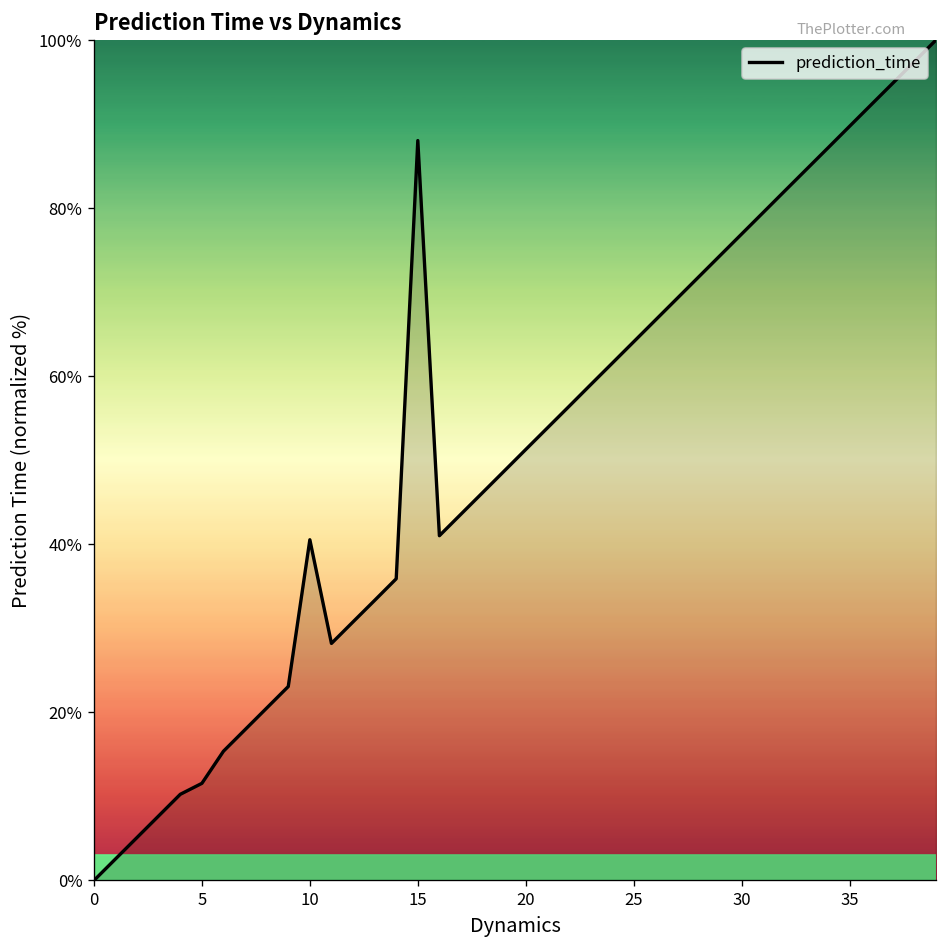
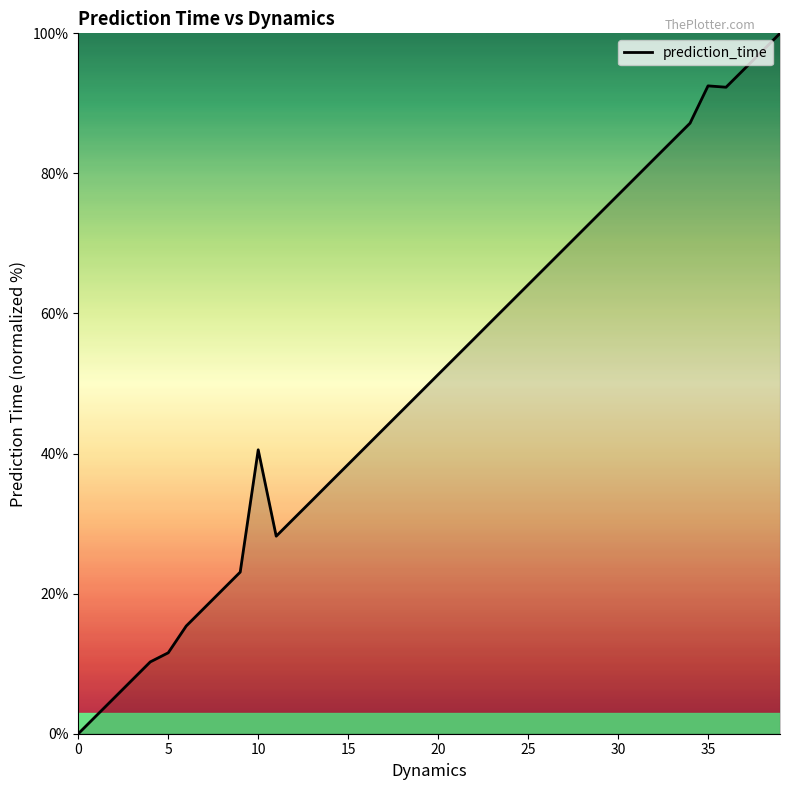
15: 88% -> 38%
35: 90% -> 92%
